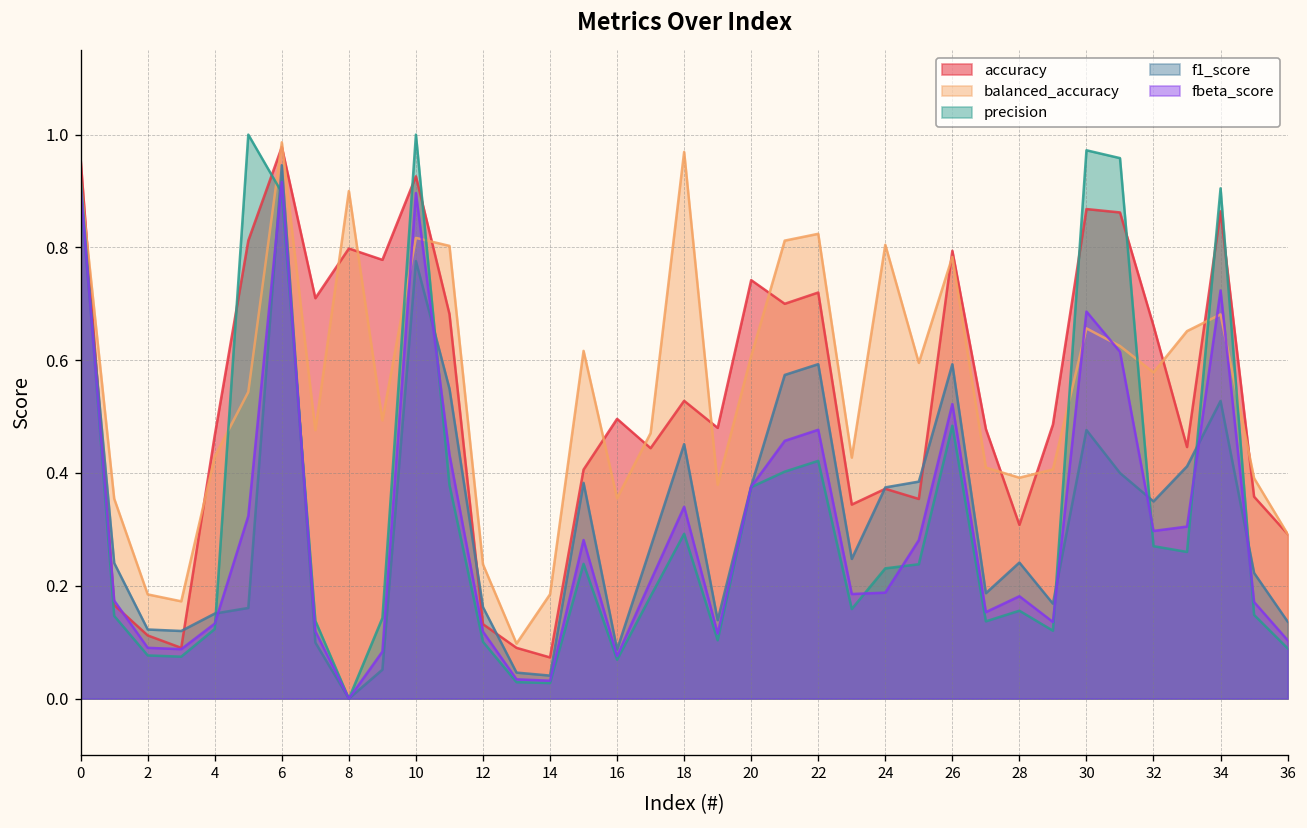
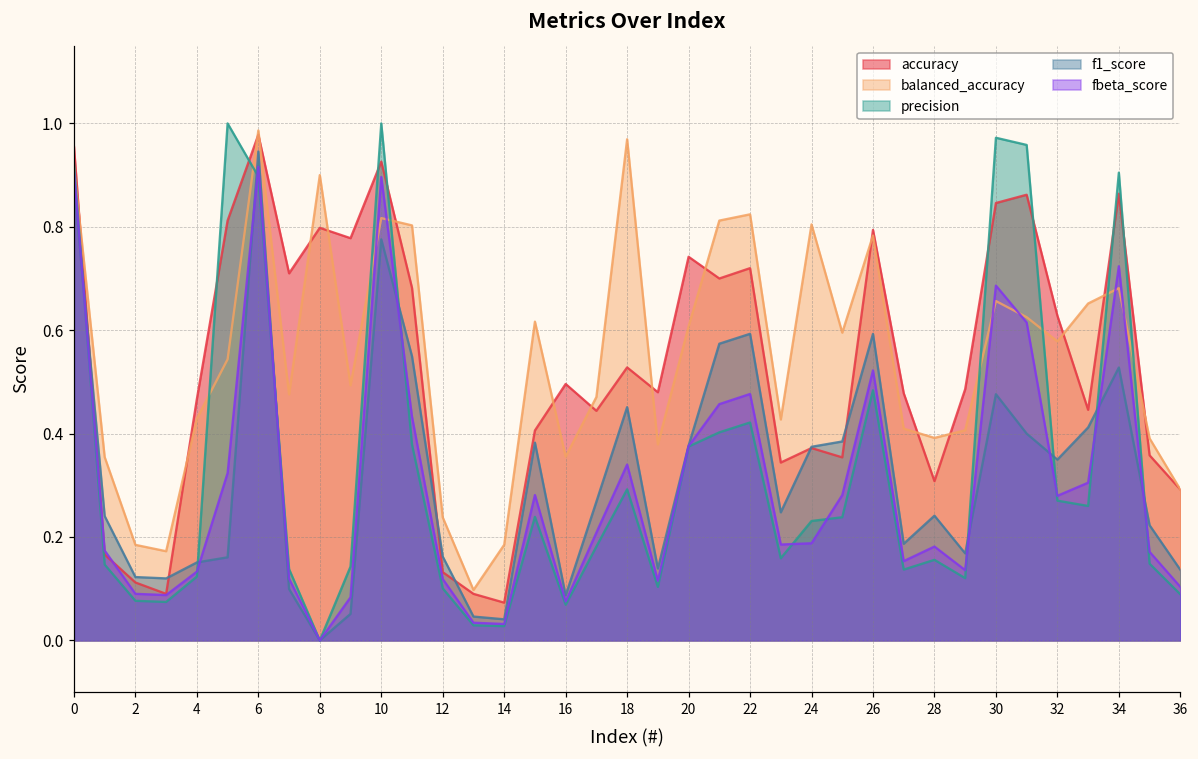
accuracy, 30: 0.87 -> 0.85
accuracy, 32: 0.66 -> 0.63
fbeta_score, 32: 0.30 -> 0.28
